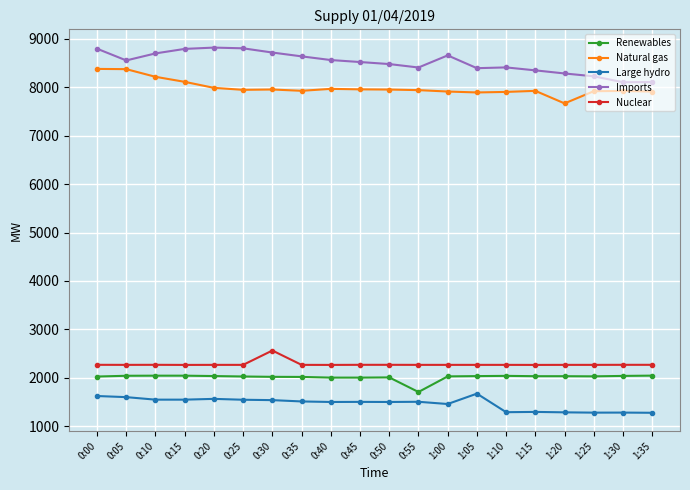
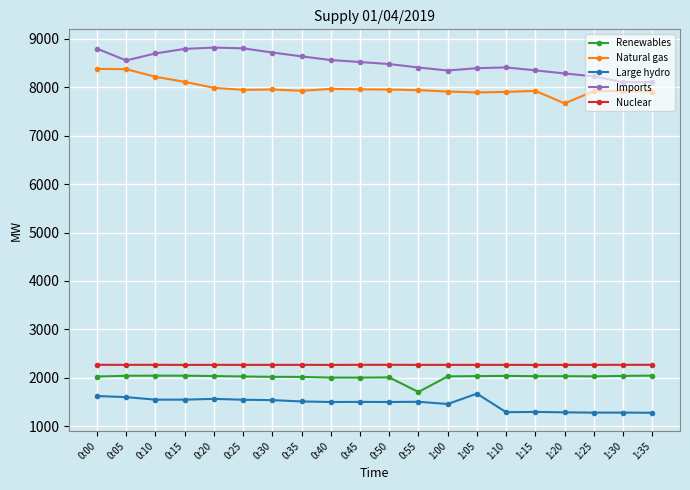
Nuclear, 0:30: 2600 -> 2300
Imports, 1:00: 8700 -> 8300
